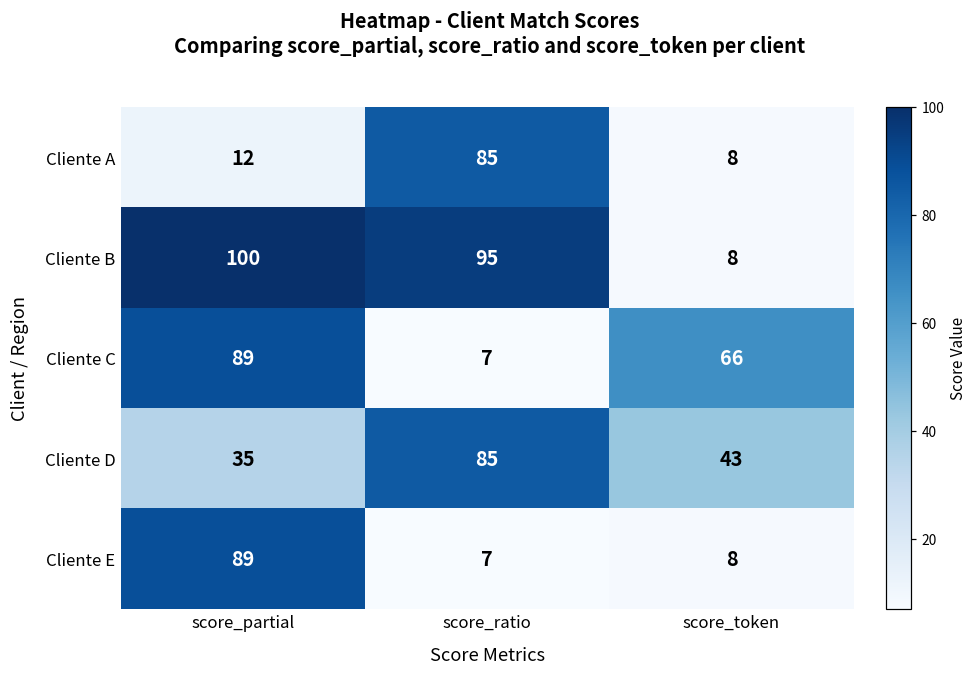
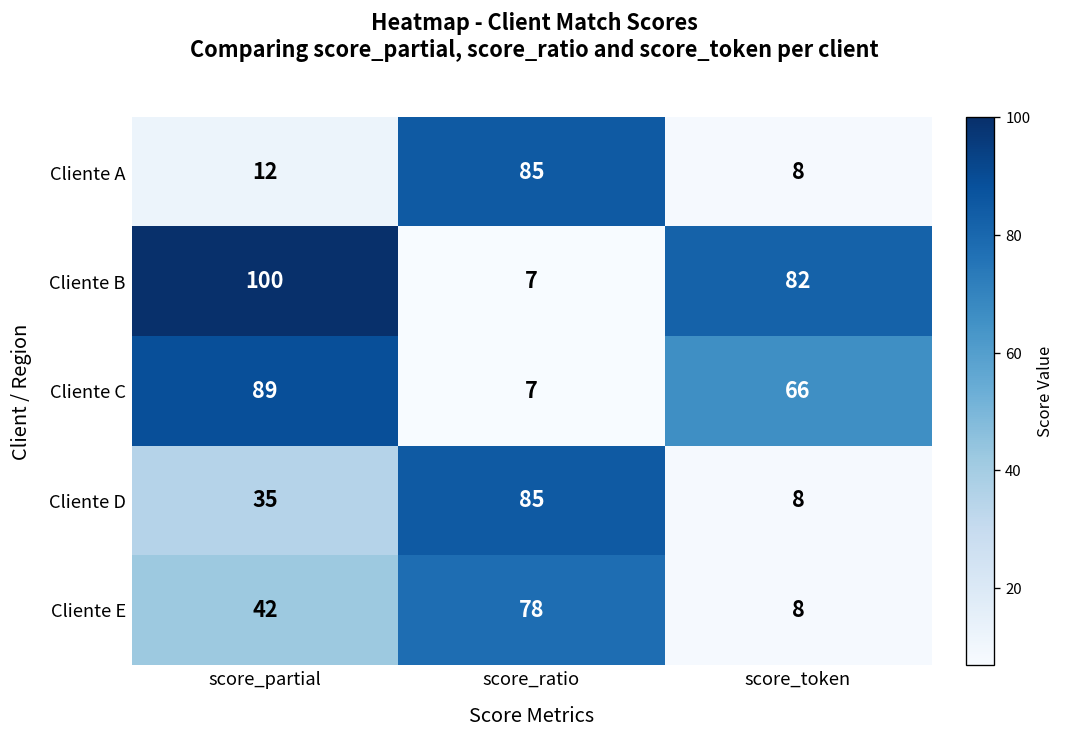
Cliente B, score_ratio: 95 -> 7
Cliente B, score_token: 8 -> 82
Cliente D, score_token: 43 -> 8
Cliente E, score_partial: 89 -> 42
Cliente E, score_ratio: 7 -> 78
